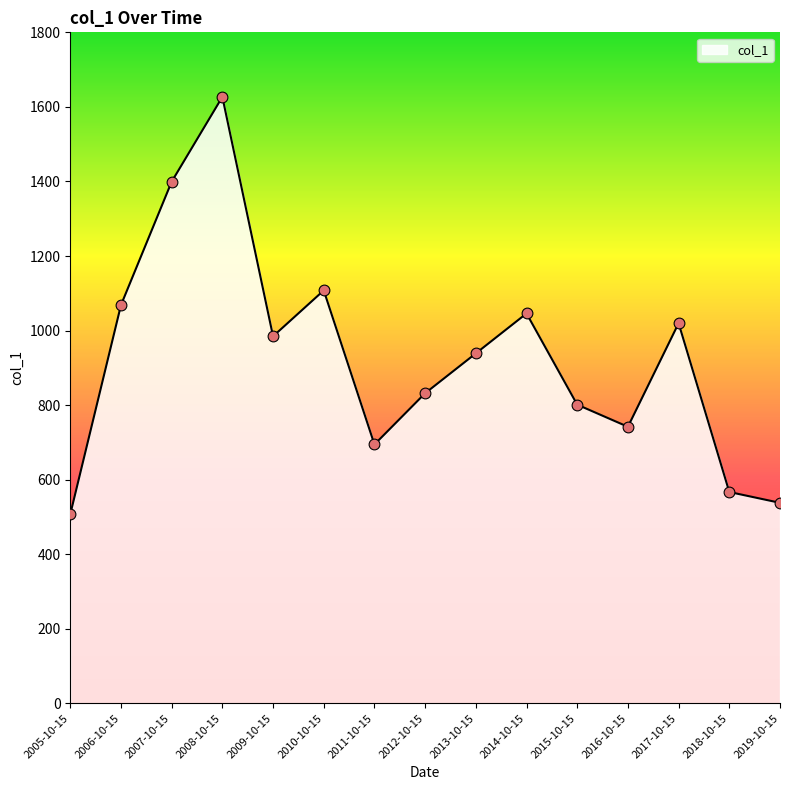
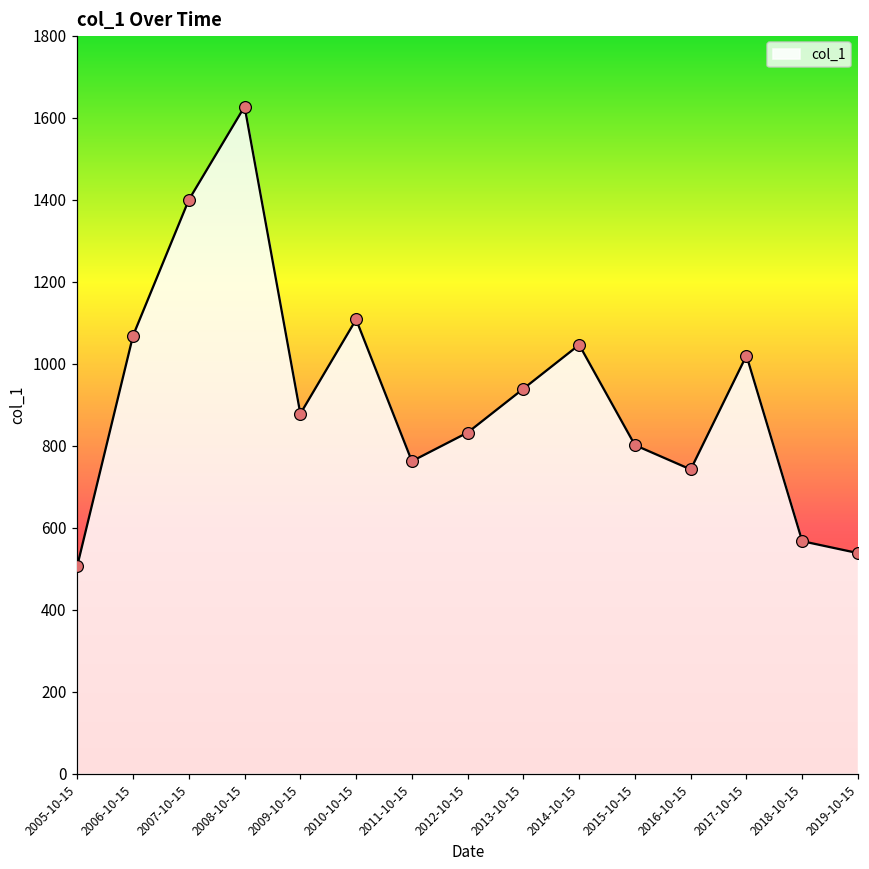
2009-10-15: 980 -> 880
2011-10-15: 690 -> 760
